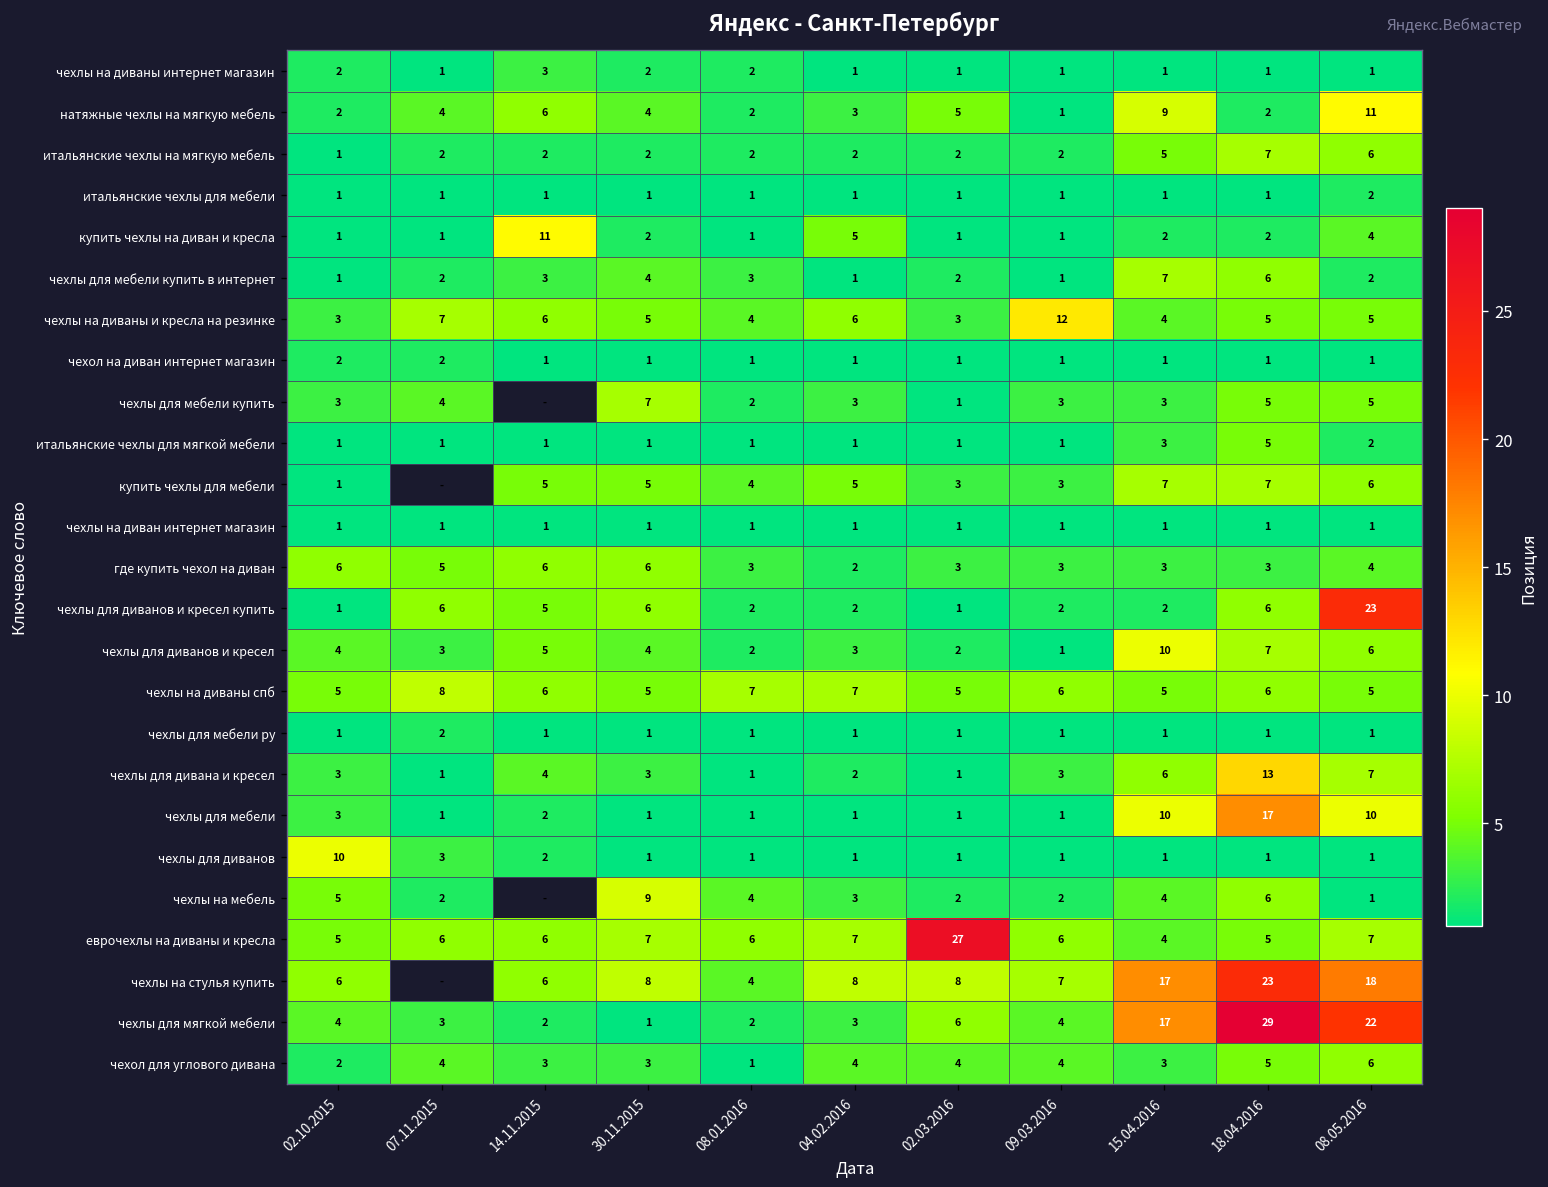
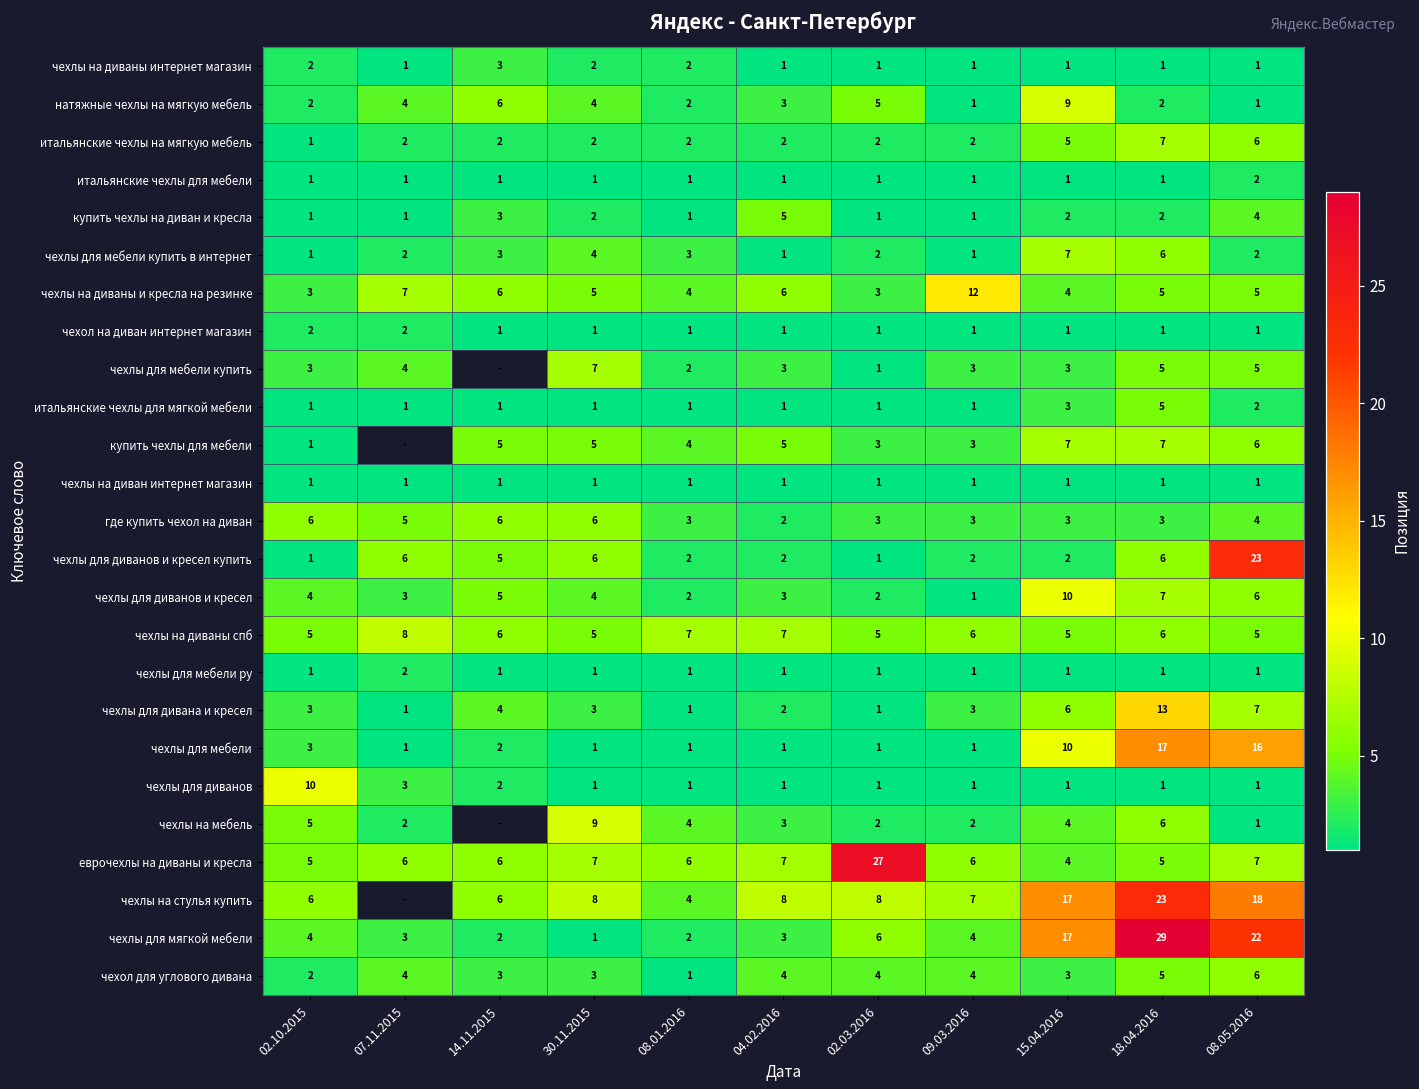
натяжные чехлы на мягкую мебель, 08.05.2016: 11 -> 1
купить чехлы на диван и кресла, 14.11.2015: 11 -> 3
чехлы для мебели, 08.05.2016: 10 -> 16
